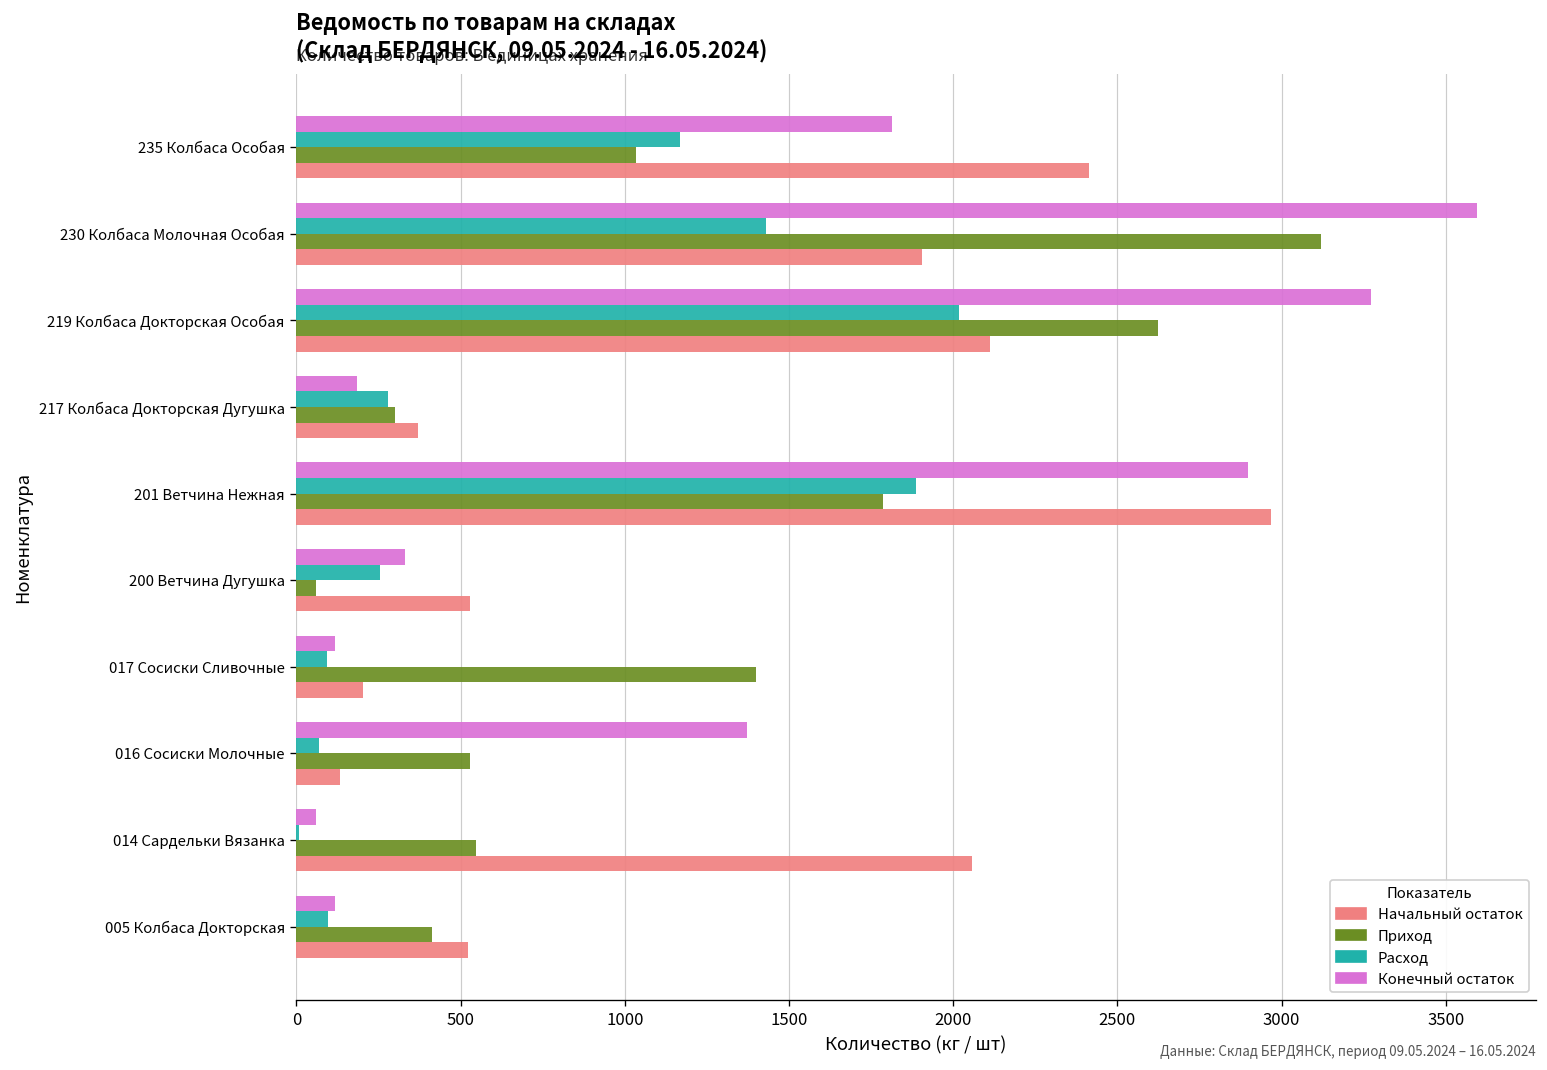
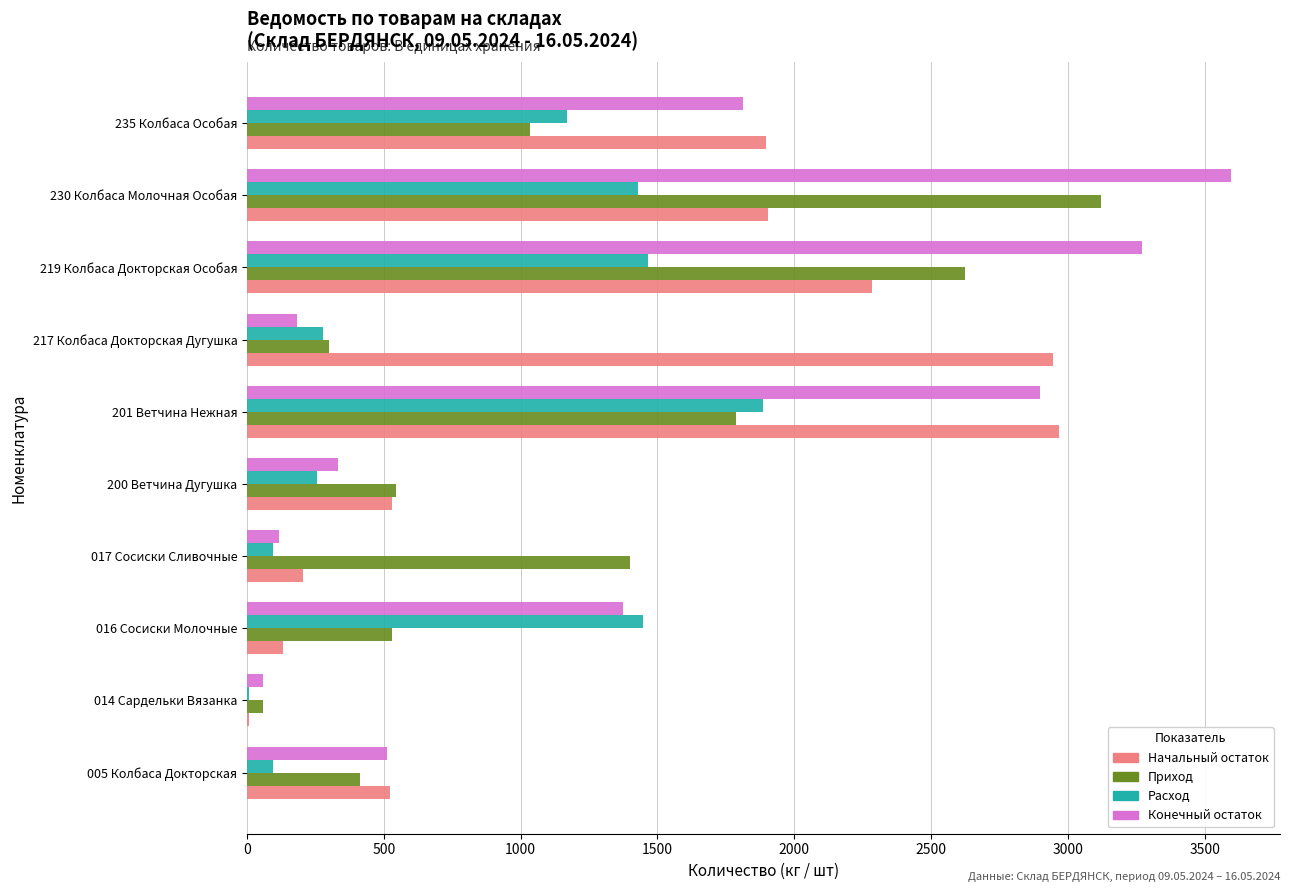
Начальный остаток, 235 Колбаса Особая: 2410 -> 1900
Расход, 219 Колбаса Докторская Особая: 2020 -> 1460
Начальный остаток, 219 Колбаса Докторская Особая: 2110 -> 2290
Начальный остаток, 217 Колбаса Докторская Дугушка: 370 -> 2950
Приход, 200 Ветчина Дугушка: 60 -> 540
Расход, 016 Сосиски Молочные: 70 -> 1450
Приход, 014 Сардельки Вязанка: 550 -> 60
Начальный остаток, 014 Сардельки Вязанка: 2060 -> 10
Конечный остаток, 005 Колбаса Докторская: 120 -> 510
